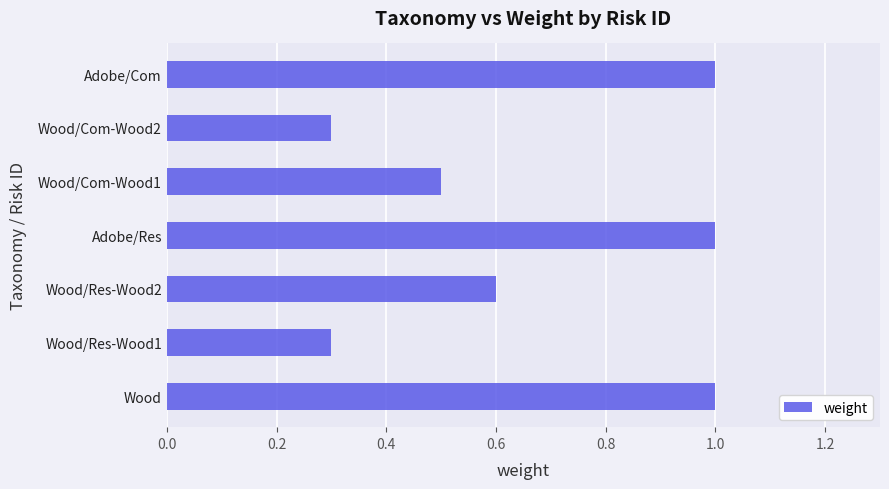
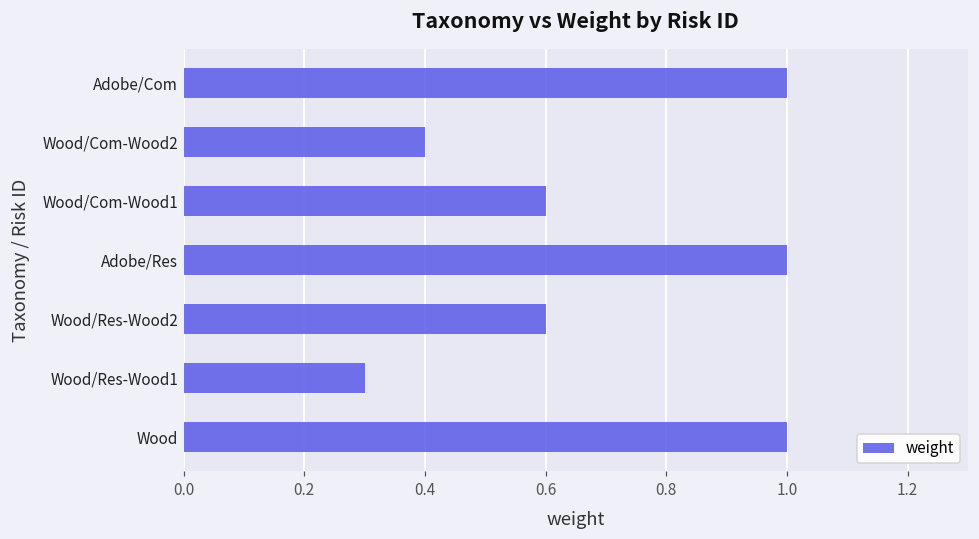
Wood/Com-Wood2: 0.3 -> 0.4
Wood/Com-Wood1: 0.5 -> 0.6
